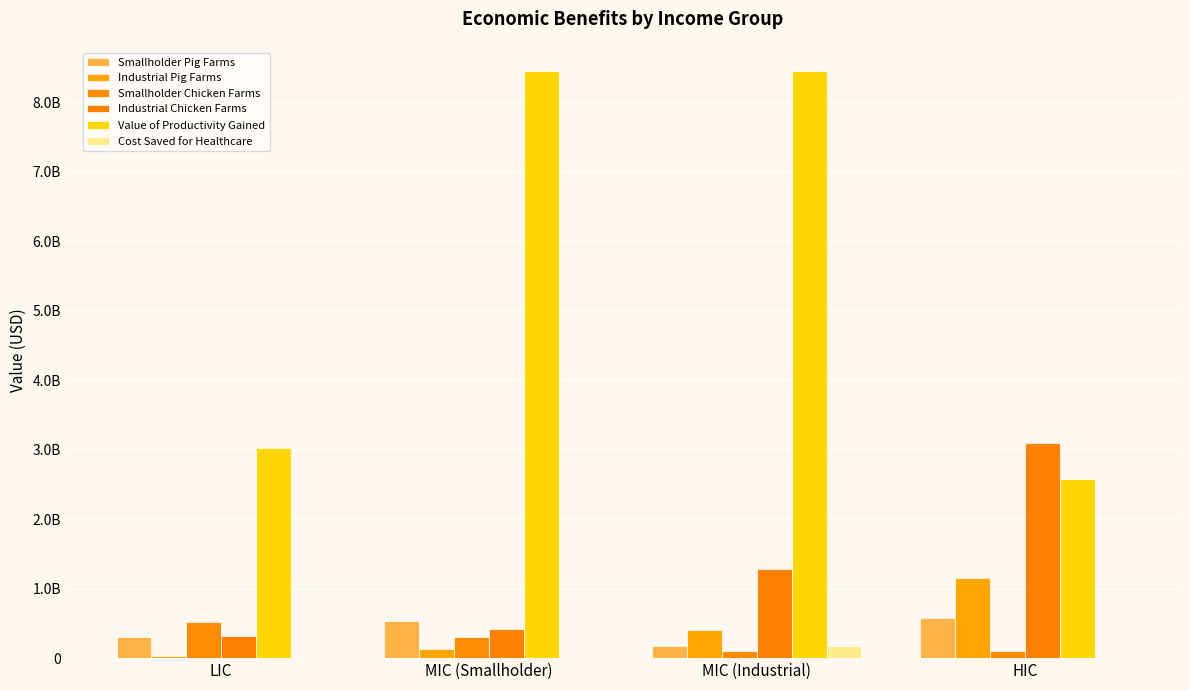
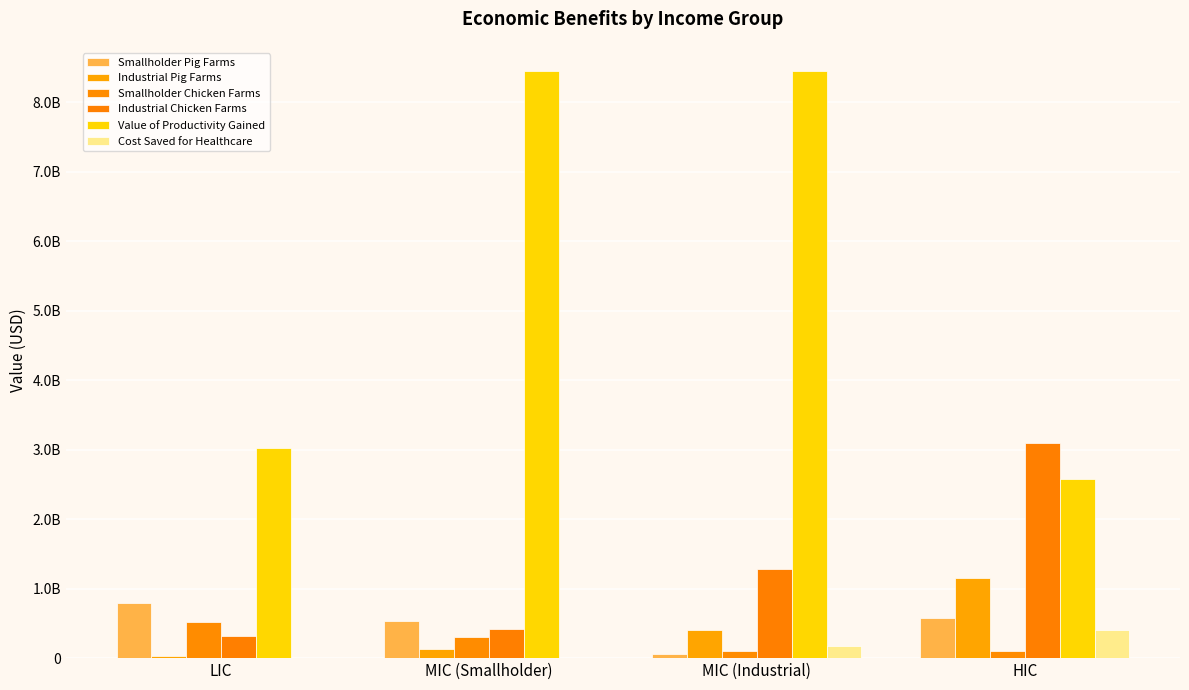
Smallholder Pig Farms, LIC: 300000000 -> 800000000
Smallholder Pig Farms, MIC (Industrial): 200000000 -> 100000000
Cost Saved for Healthcare, HIC: 0 -> 400000000
